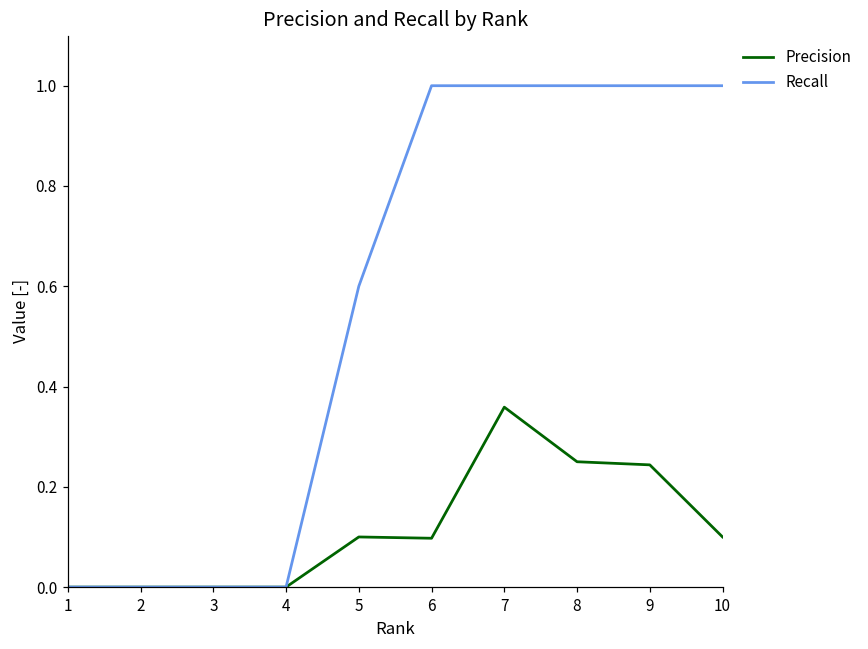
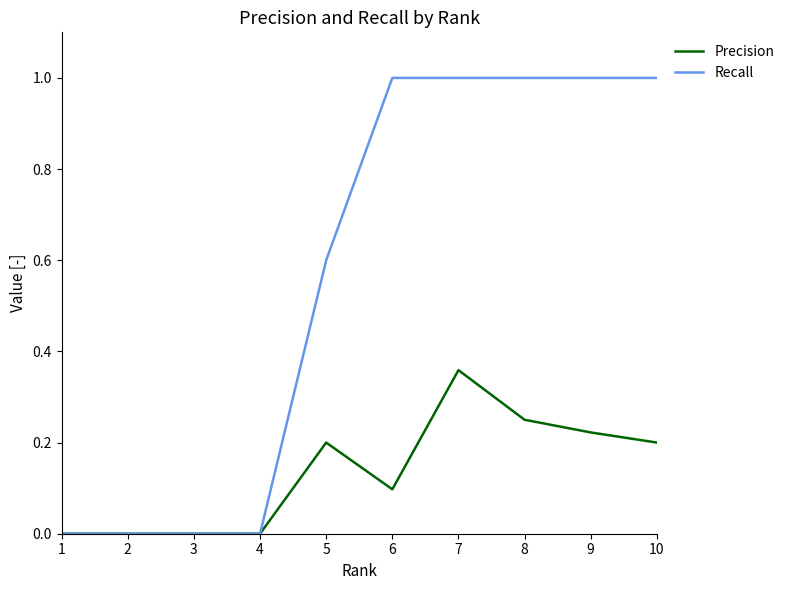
Precision, 5: 0.1 -> 0.2
Precision, 9: 0.24 -> 0.22
Precision, 10: 0.1 -> 0.2
